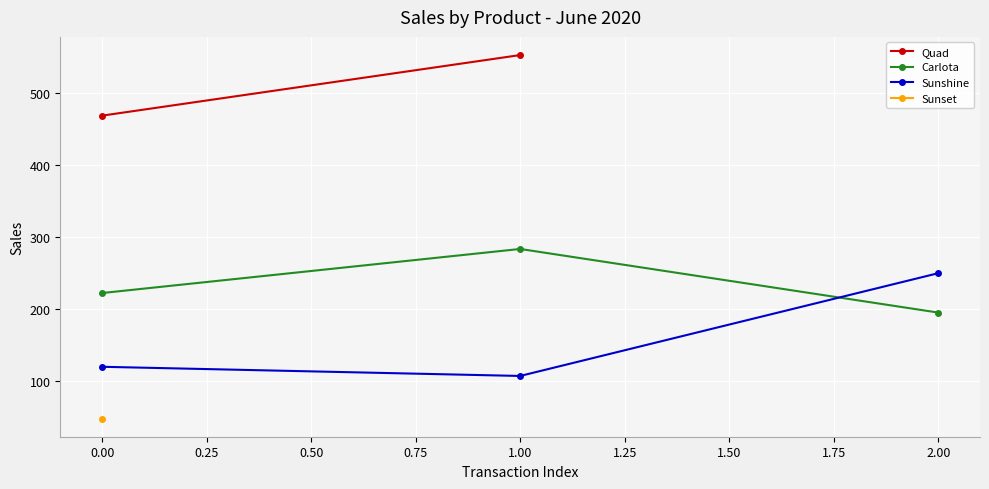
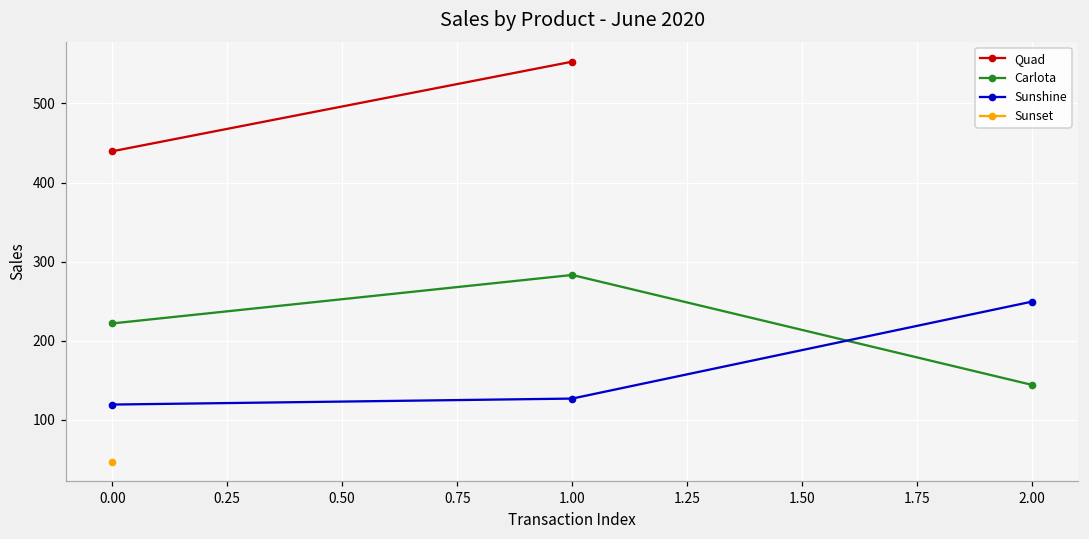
Quad, 0.00: 470 -> 440
Sunshine, 1.00: 110 -> 130
Carlota, 2.00: 190 -> 140
